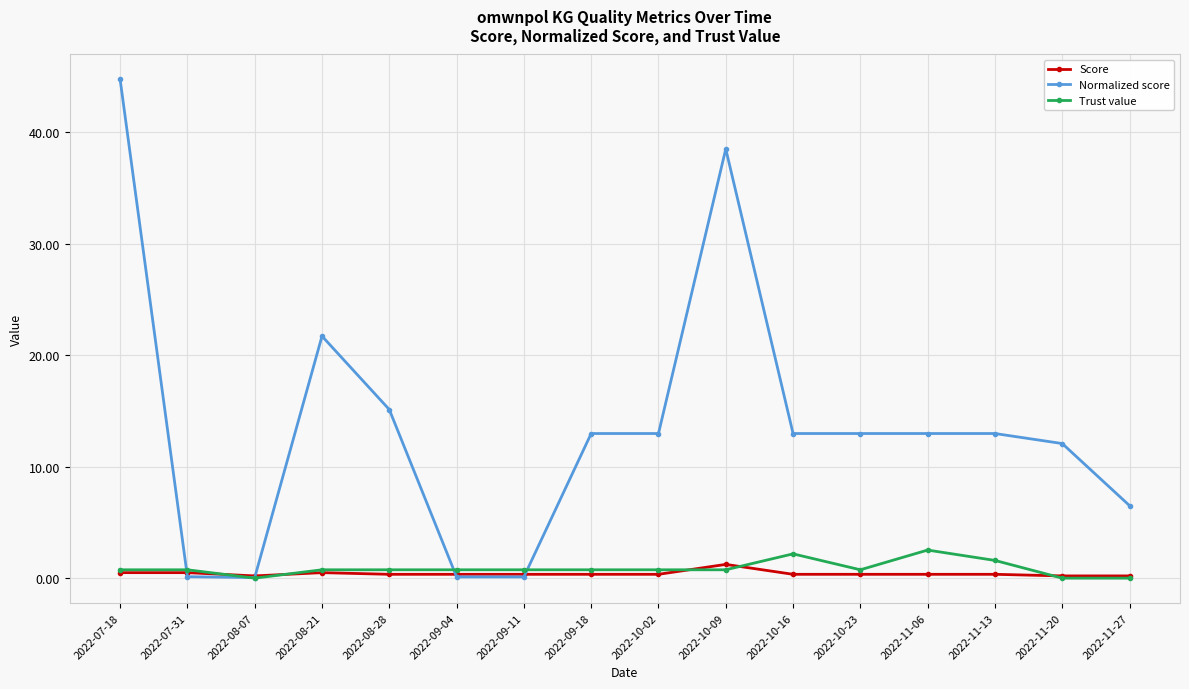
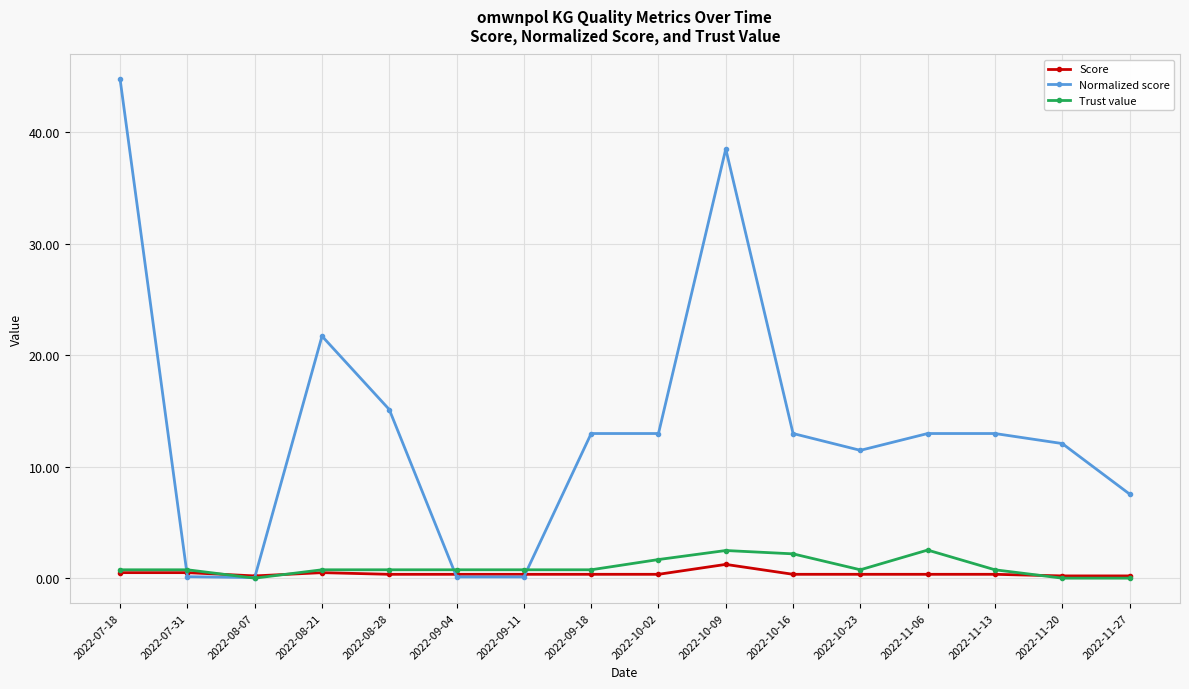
Trust value, 2022-10-02: 0.8 -> 1.7
Trust value, 2022-10-09: 0.8 -> 2.5
Normalized score, 2022-10-23: 13.0 -> 11.5
Trust value, 2022-11-13: 1.6 -> 0.8
Normalized score, 2022-11-27: 6.5 -> 7.6
